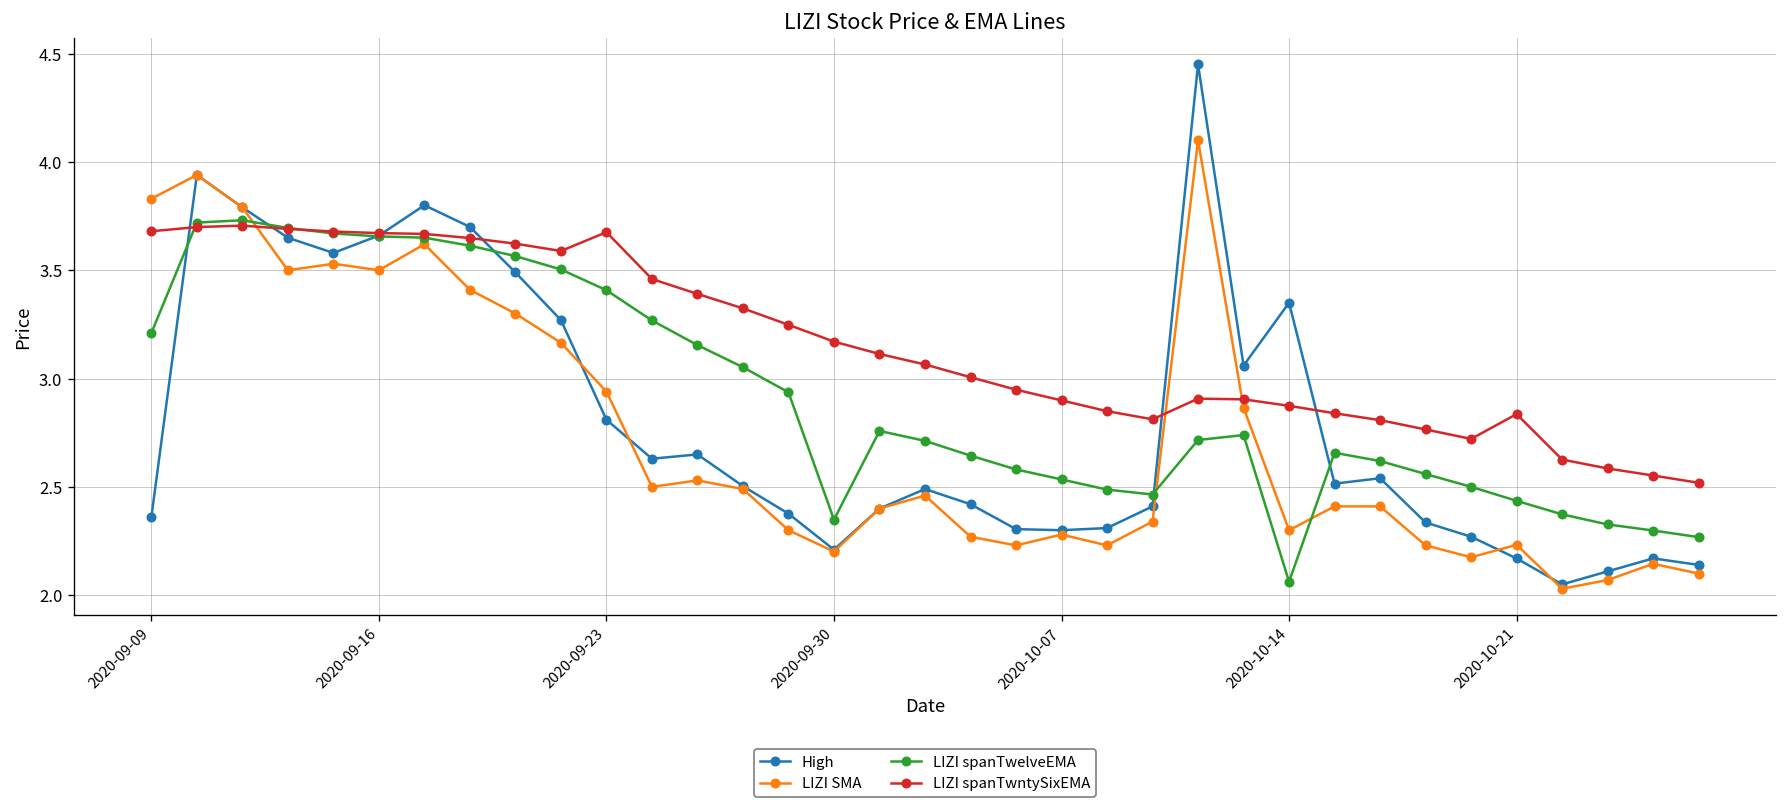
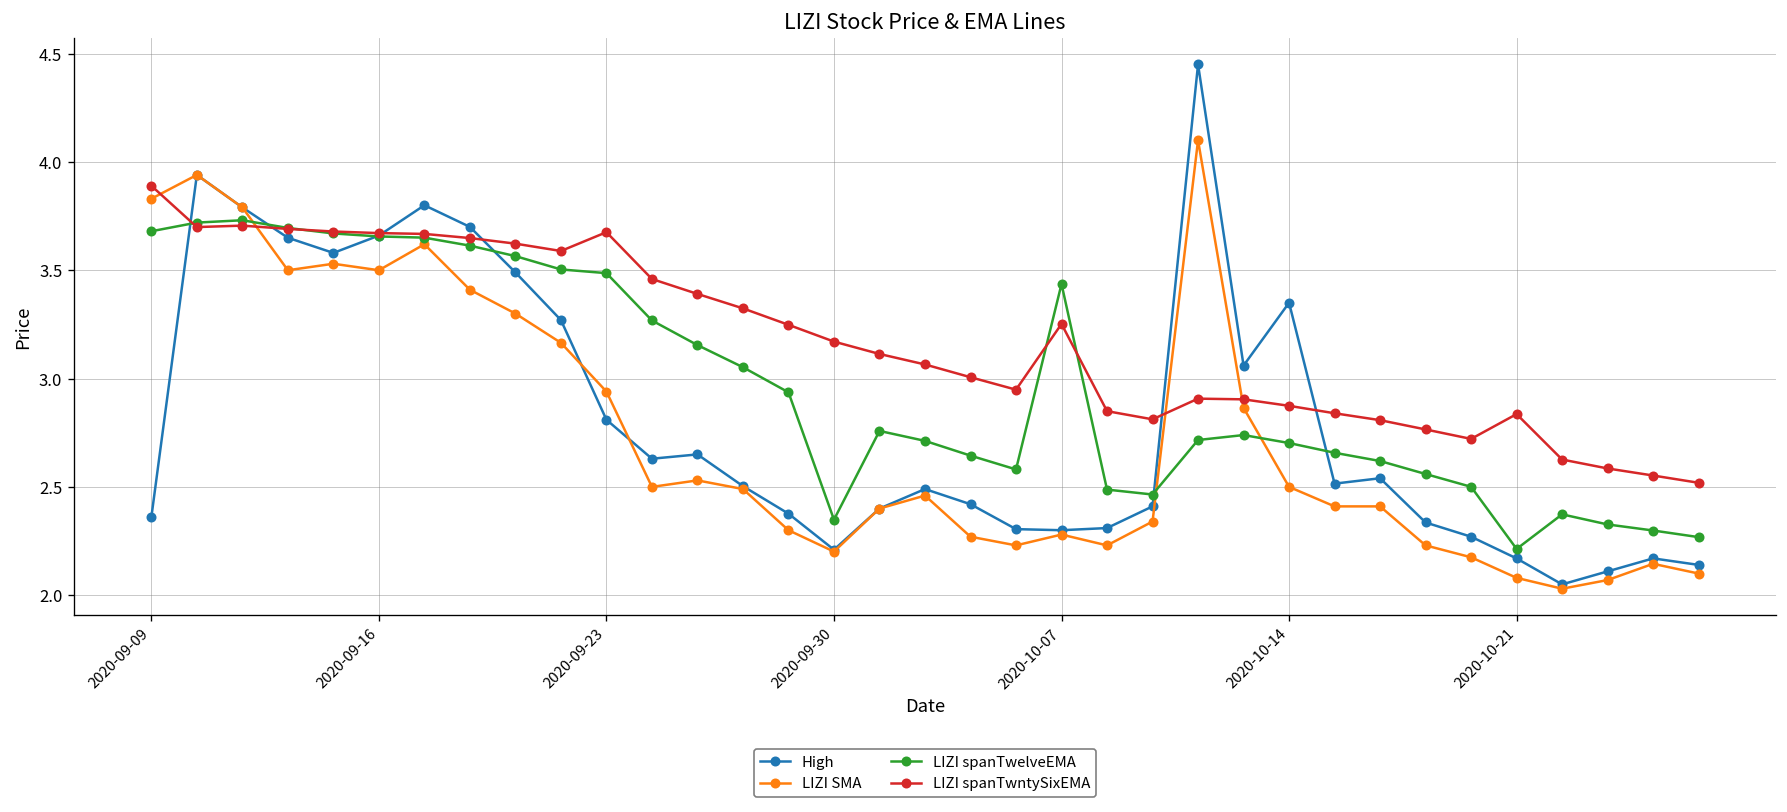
LIZI spanTwelveEMA, 2020-09-09: 3.21 -> 3.68
LIZI spanTwntySixEMA, 2020-09-09: 3.68 -> 3.89
LIZI spanTwelveEMA, 2020-09-23: 3.41 -> 3.49
LIZI spanTwelveEMA, 2020-10-07: 2.53 -> 3.44
LIZI spanTwntySixEMA, 2020-10-07: 2.90 -> 3.25
LIZI SMA, 2020-10-14: 2.3 -> 2.5
LIZI spanTwelveEMA, 2020-10-14: 2.06 -> 2.70
LIZI SMA, 2020-10-21: 2.23 -> 2.08
LIZI spanTwelveEMA, 2020-10-21: 2.44 -> 2.21
